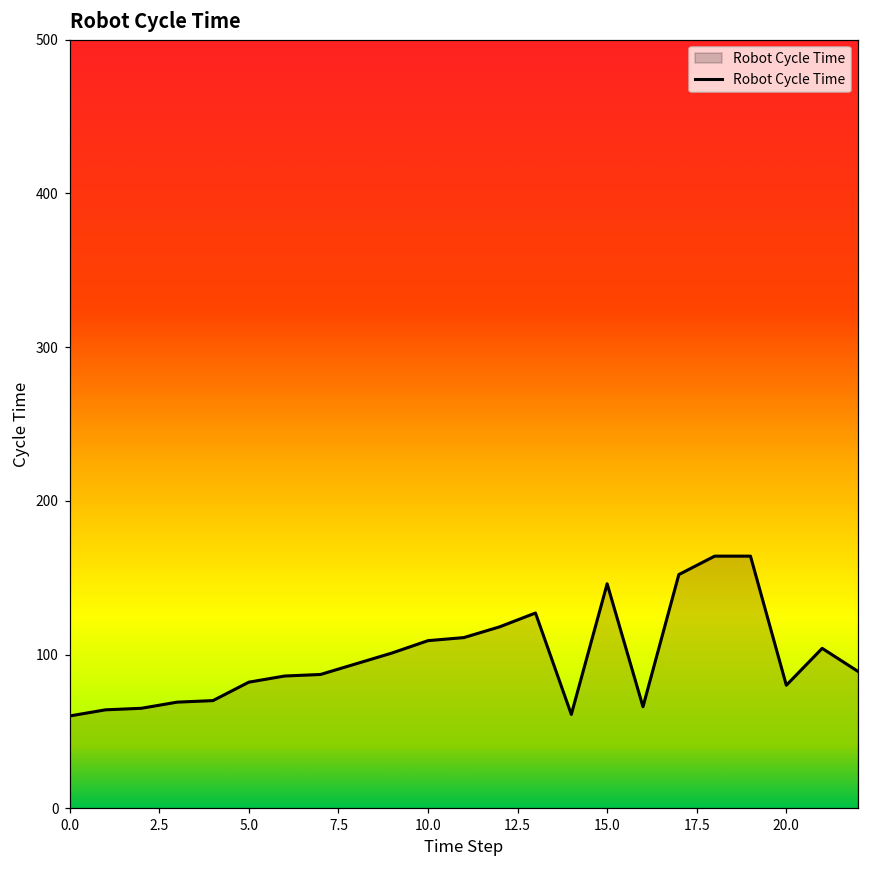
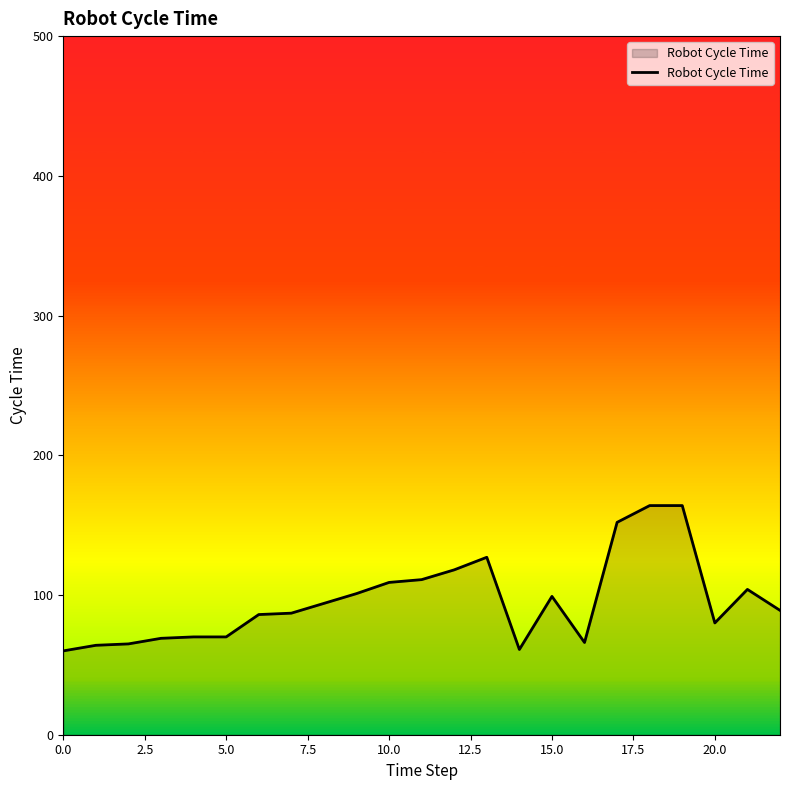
5.0: 82 -> 70
15.0: 146 -> 99
